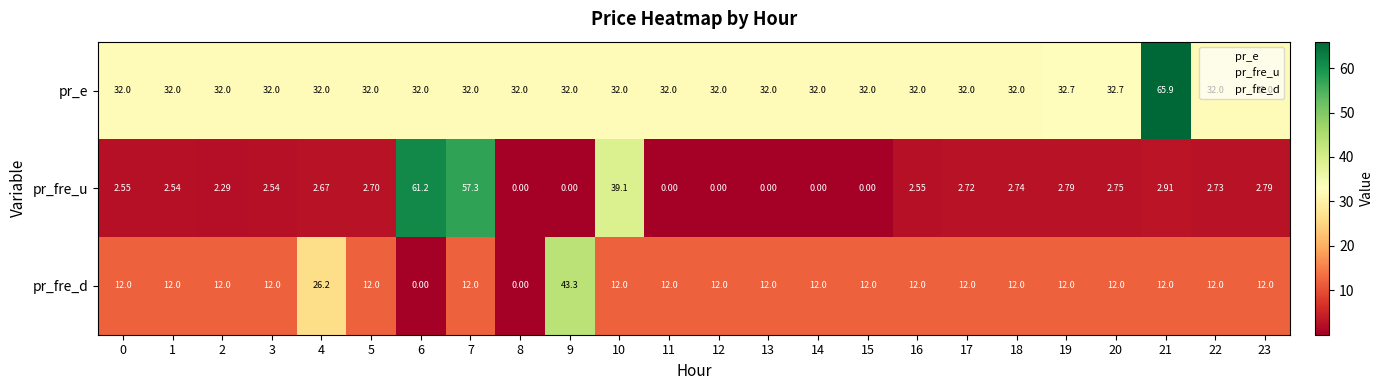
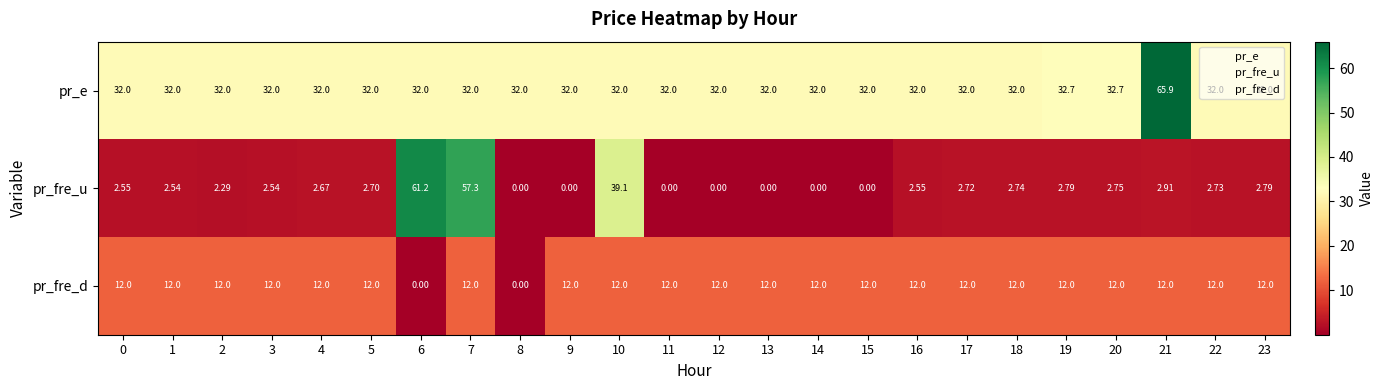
pr_fre_d, 4: 26.2 -> 12.0
pr_fre_d, 9: 43.3 -> 12.0
